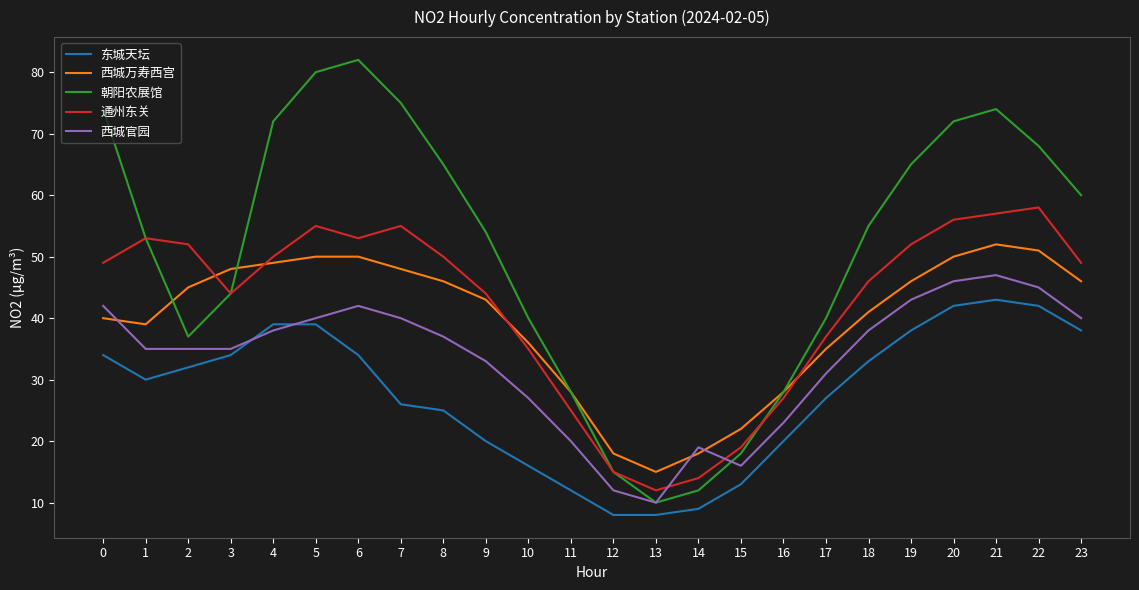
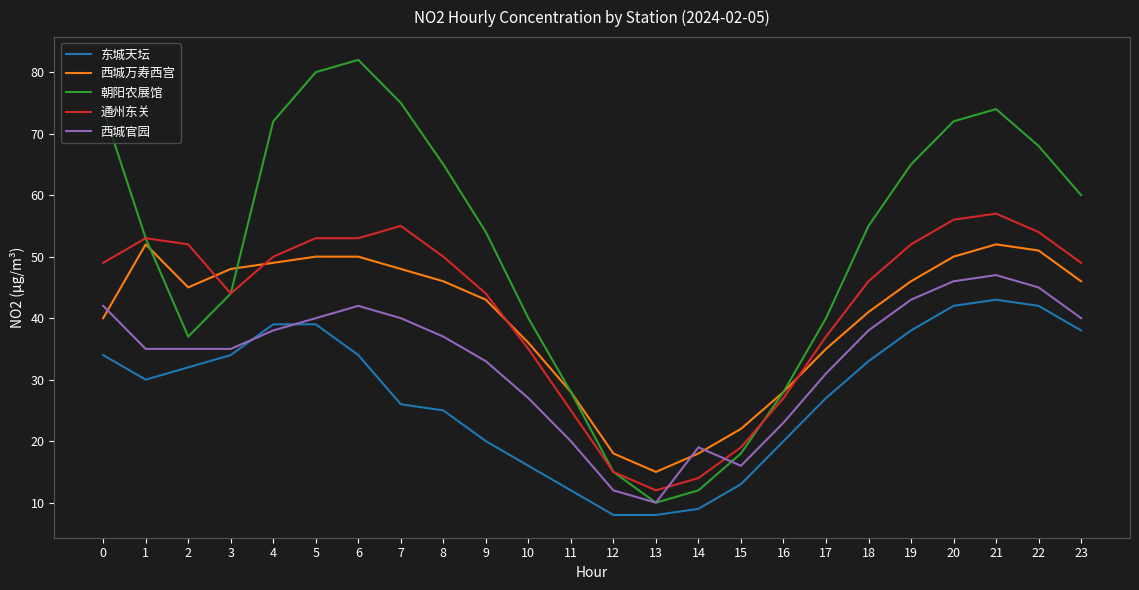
西城万寿西宫, 1: 39 -> 52
通州东关, 5: 55 -> 53
通州东关, 22: 58 -> 54
